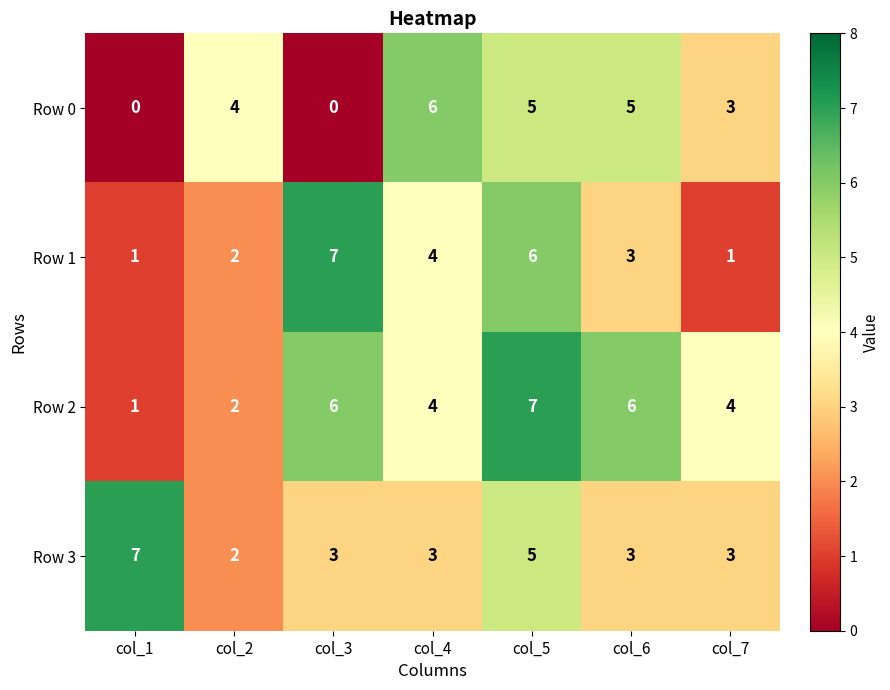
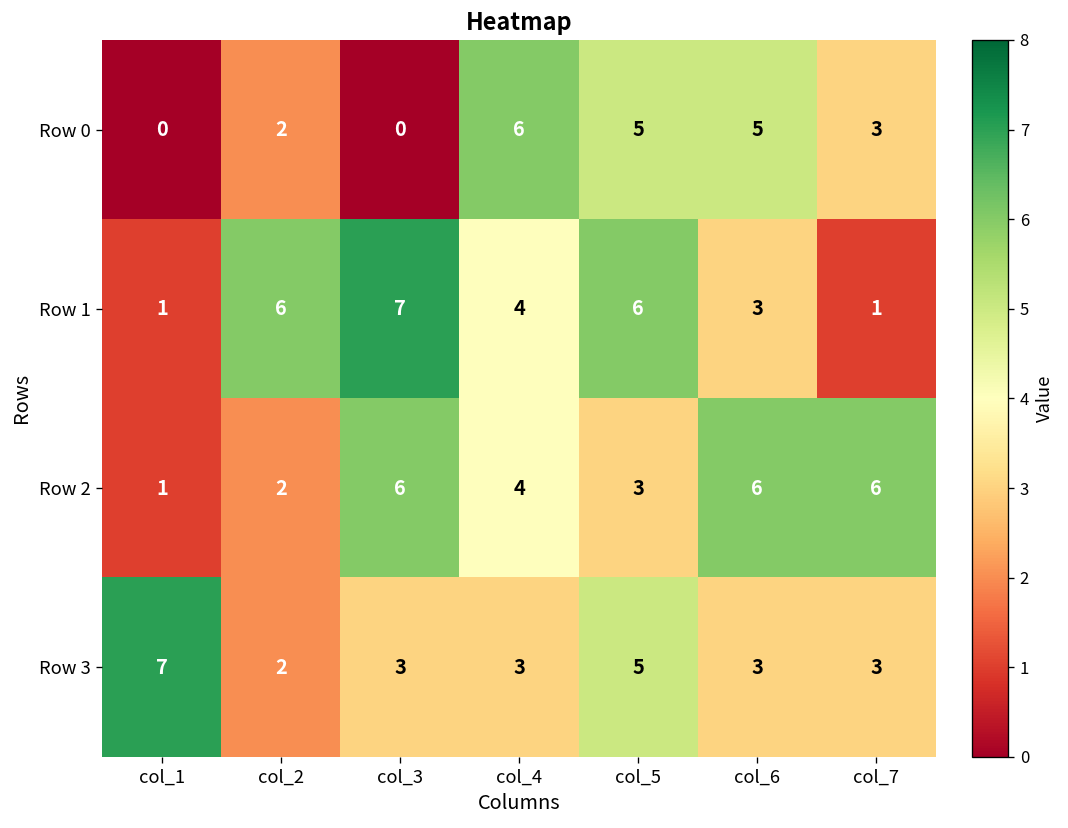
Row 0, col_2: 4 -> 2
Row 1, col_2: 2 -> 6
Row 2, col_5: 7 -> 3
Row 2, col_7: 4 -> 6
